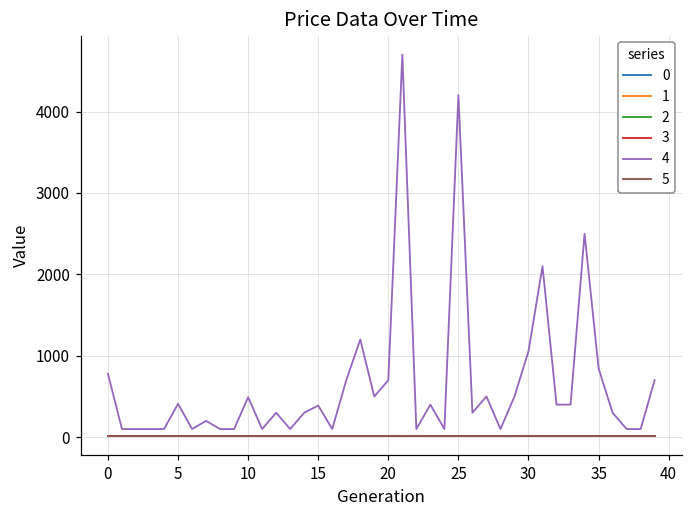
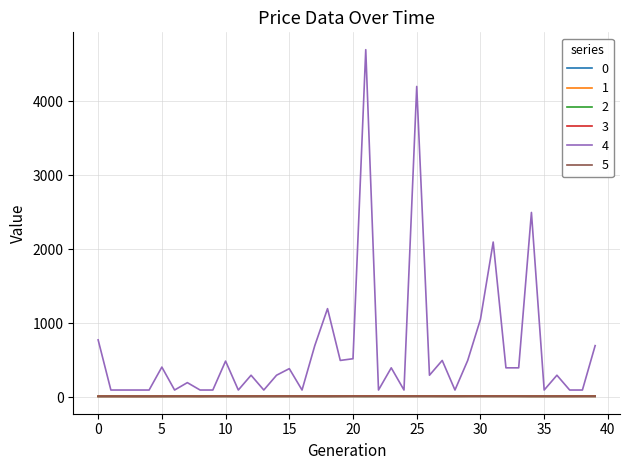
4, 20: 700 -> 500
4, 35: 800 -> 100
